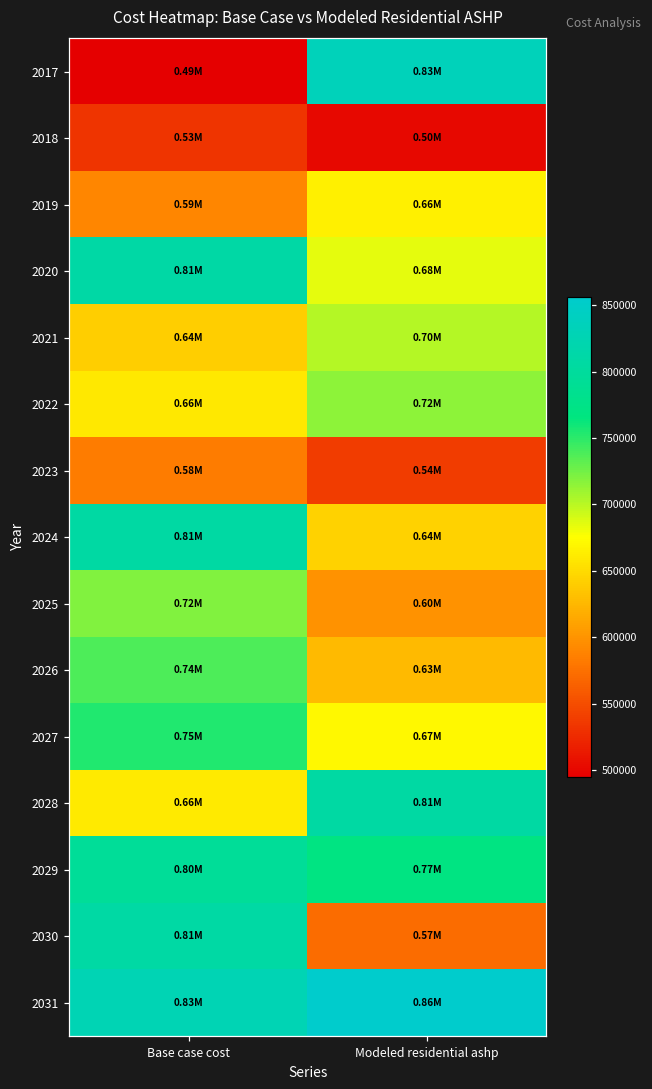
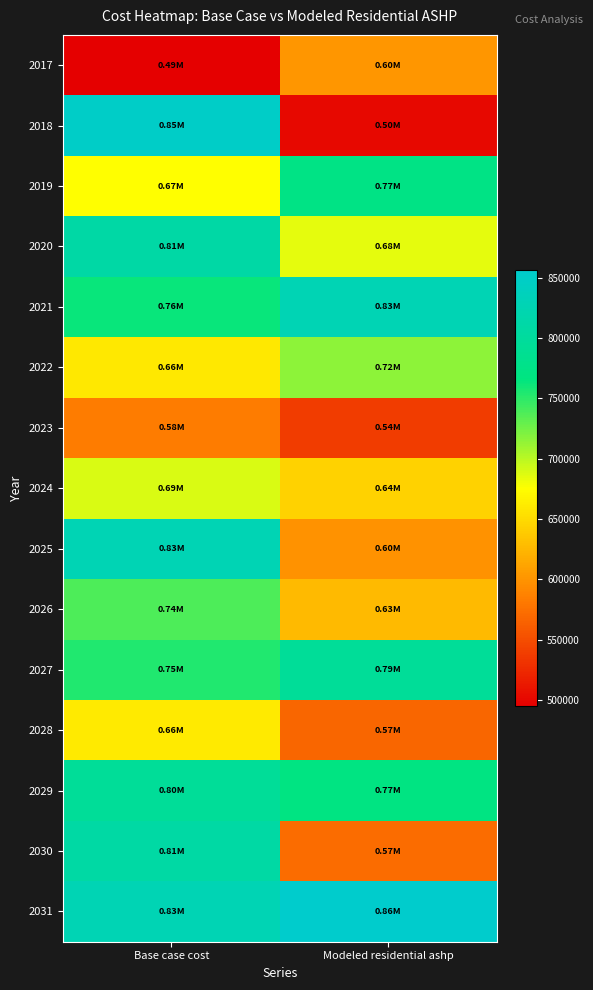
2017, Modeled residential ashp: 0.83M -> 0.60M
2018, Base case cost: 0.53M -> 0.85M
2019, Base case cost: 0.59M -> 0.67M
2019, Modeled residential ashp: 0.66M -> 0.77M
2021, Base case cost: 0.64M -> 0.76M
2021, Modeled residential ashp: 0.70M -> 0.83M
2024, Base case cost: 0.81M -> 0.69M
2025, Base case cost: 0.72M -> 0.83M
2027, Modeled residential ashp: 0.67M -> 0.79M
2028, Modeled residential ashp: 0.81M -> 0.57M
